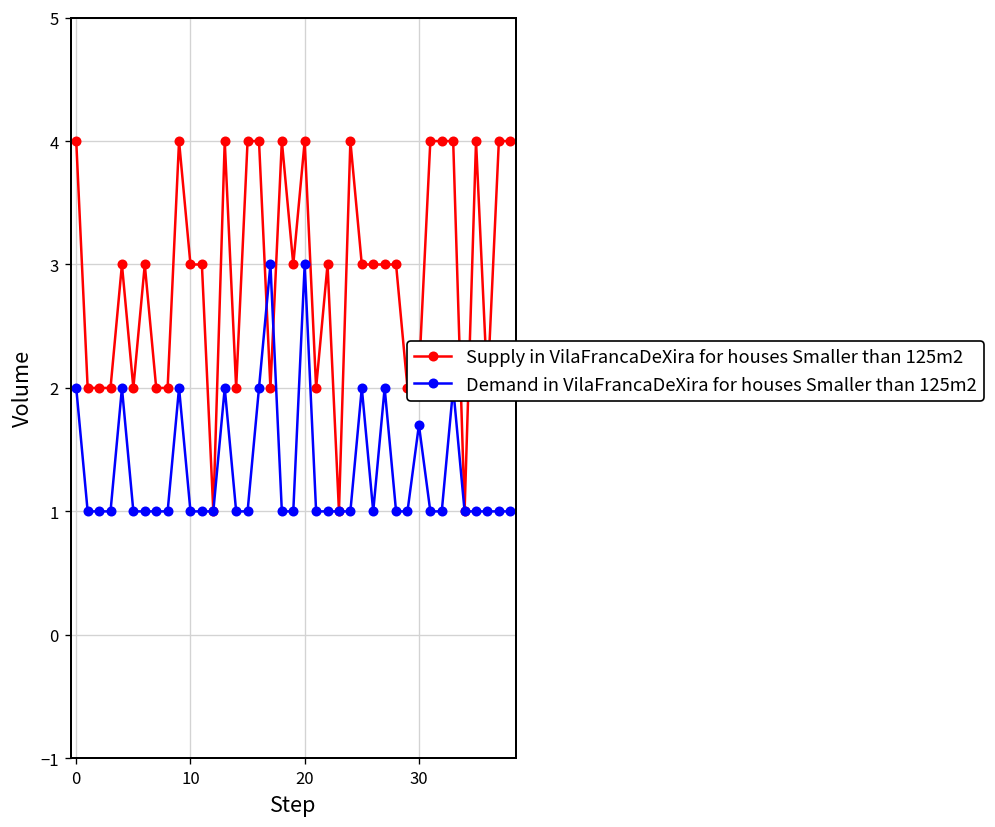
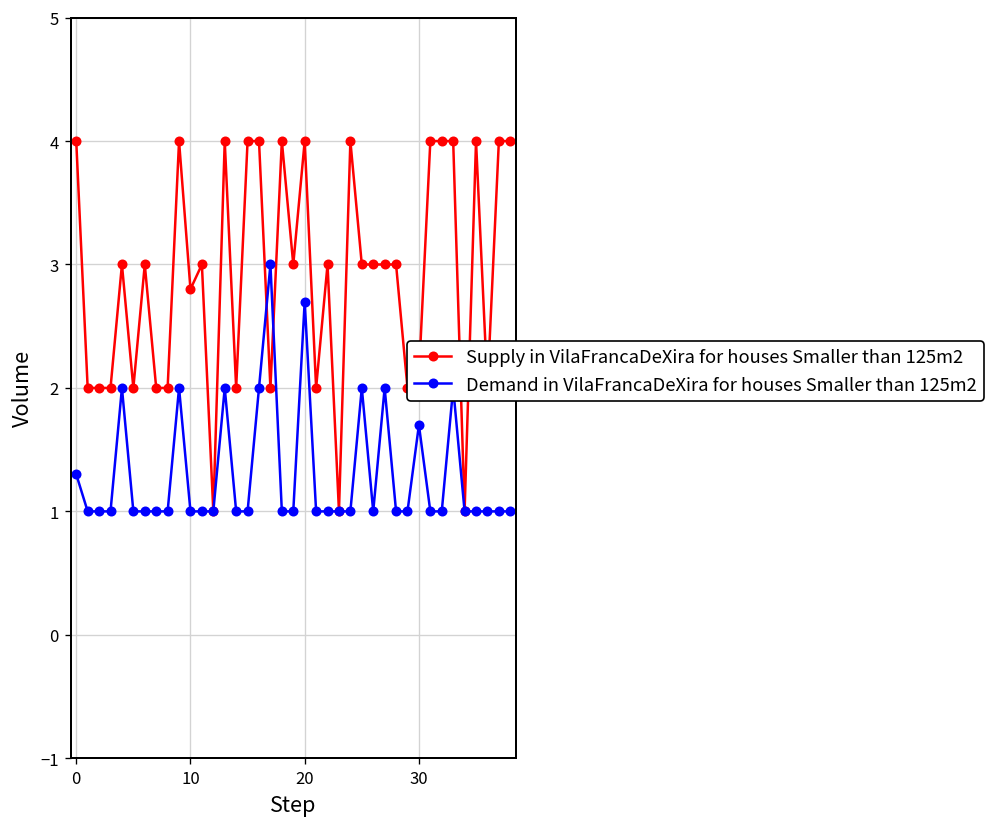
Demand in VilaFrancaDeXira for houses Smaller than 125m2, 0: 2.0 -> 1.3
Supply in VilaFrancaDeXira for houses Smaller than 125m2, 10: 3.0 -> 2.8
Demand in VilaFrancaDeXira for houses Smaller than 125m2, 20: 3.0 -> 2.7
